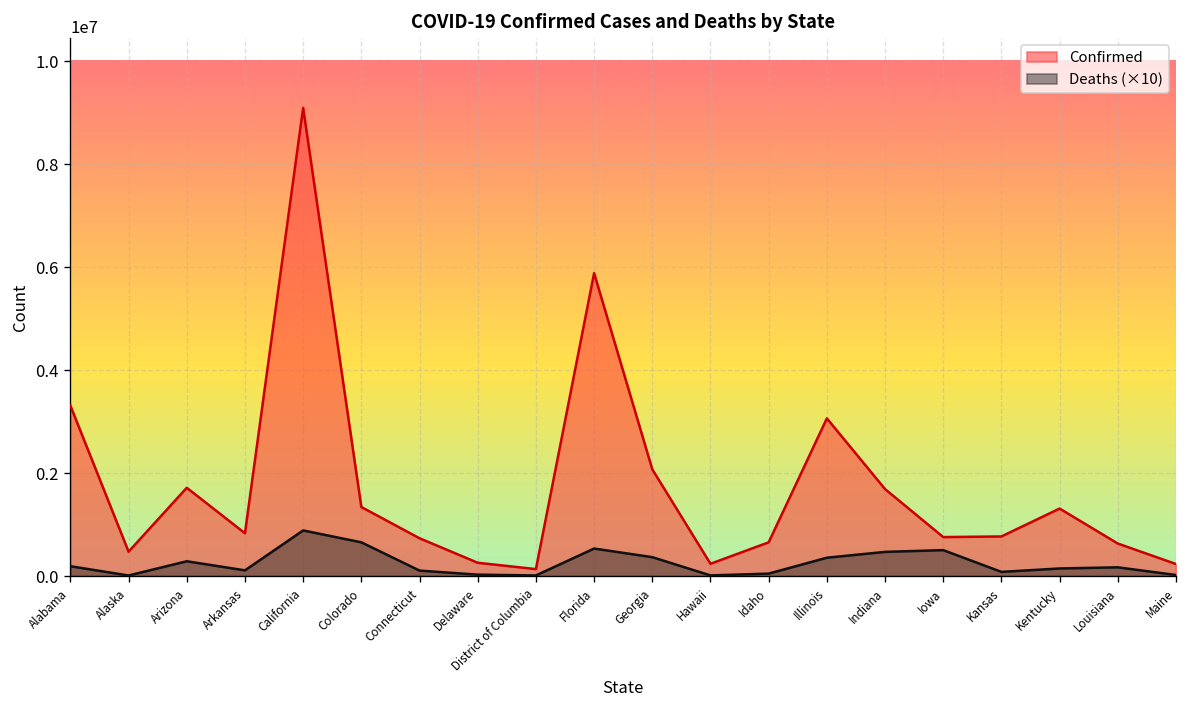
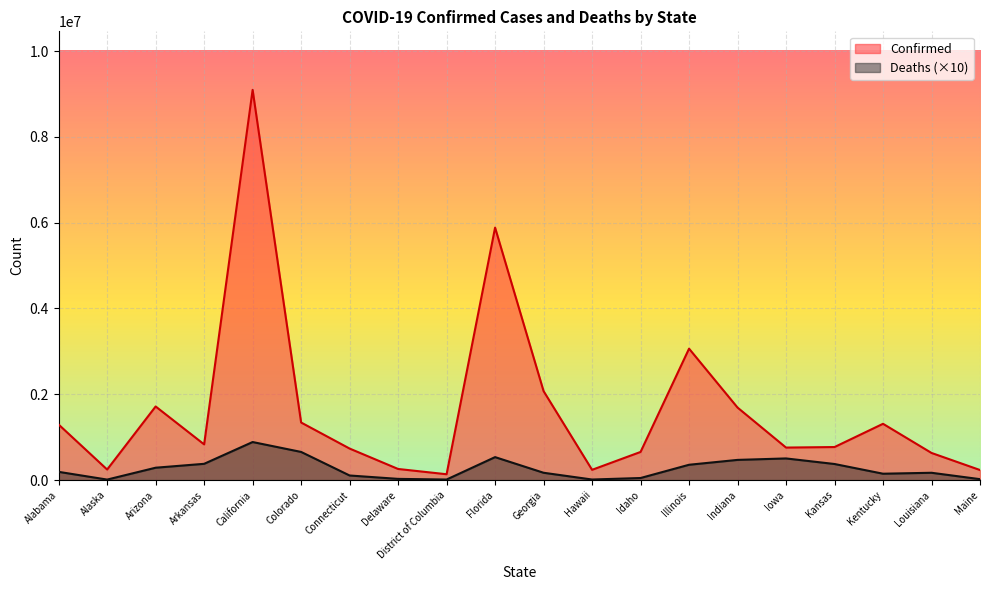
Confirmed, Alabama: 3300000 -> 1300000
Confirmed, Alaska: 500000 -> 200000
Deaths (×10), Arkansas: 100000 -> 400000
Deaths (×10), Georgia: 400000 -> 200000
Deaths (×10), Kansas: 100000 -> 400000
